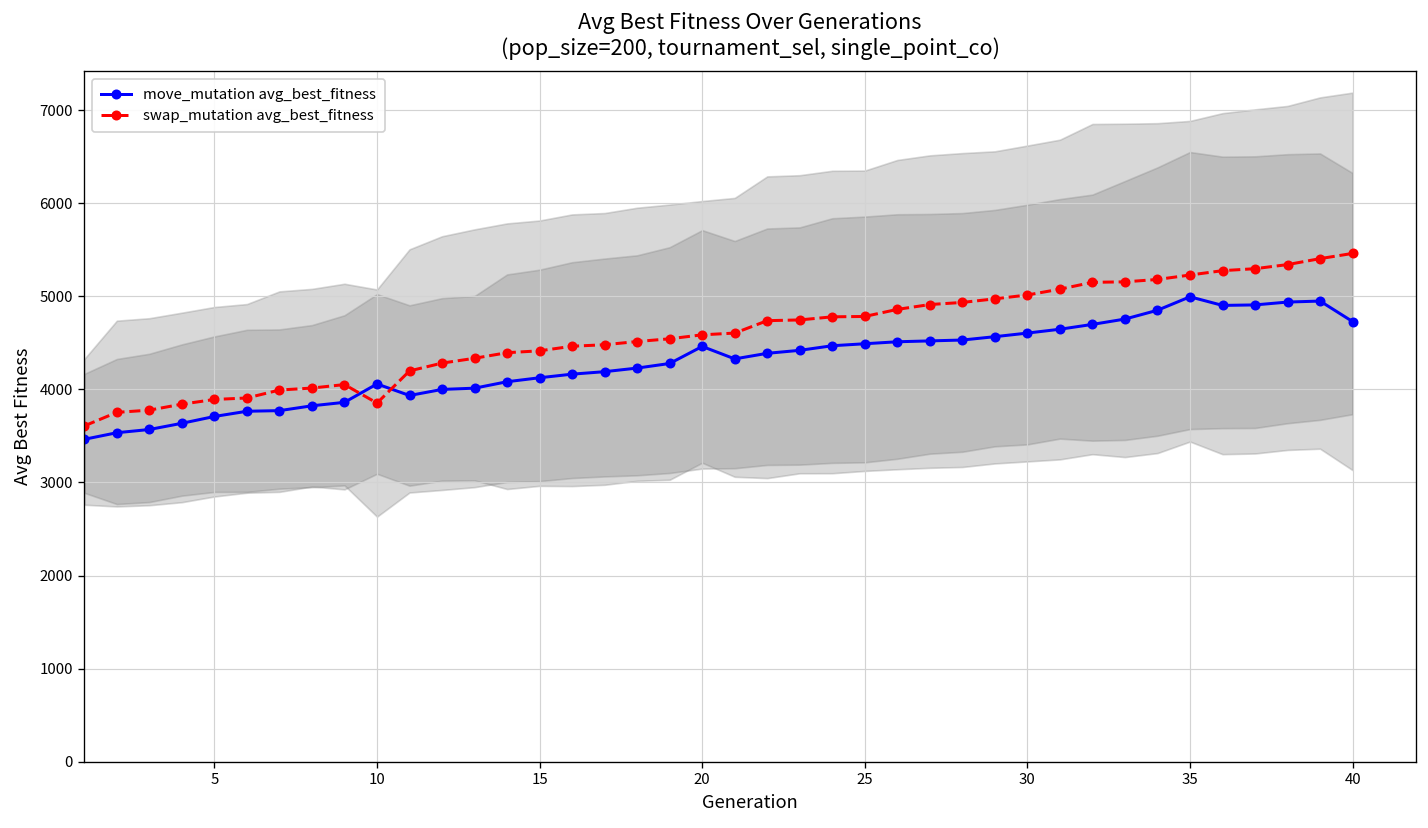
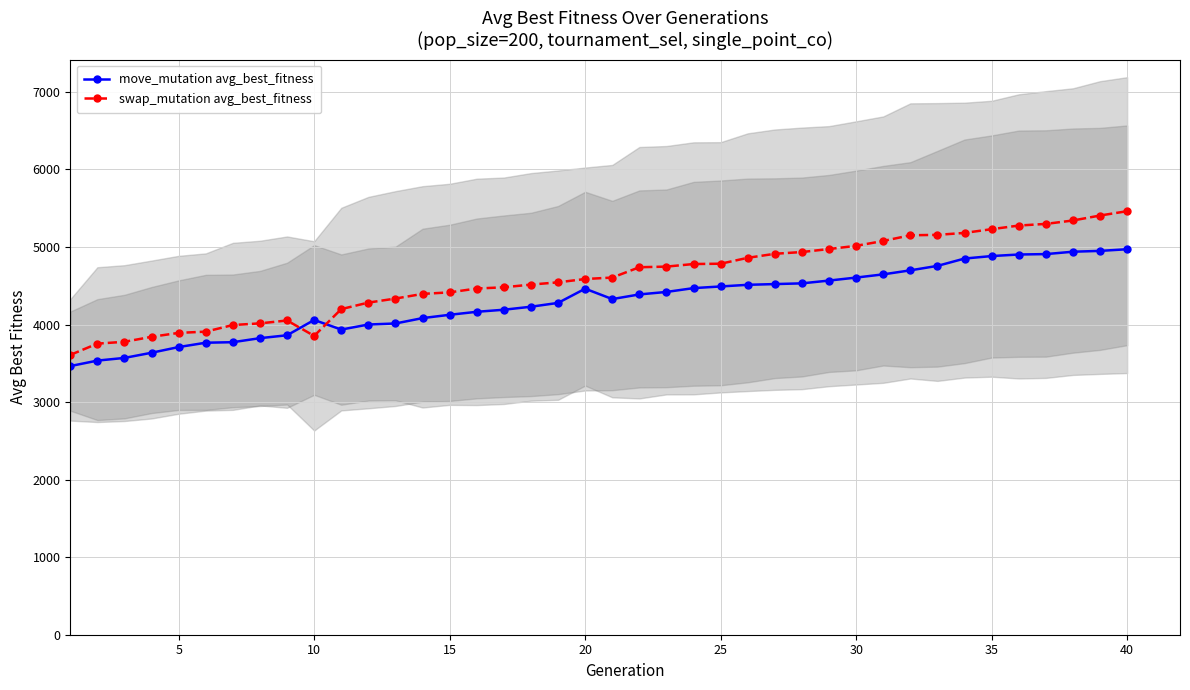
move_mutation avg_best_fitness, 35: 5000 -> 4900
move_mutation avg_best_fitness, 40: 4700 -> 5000
